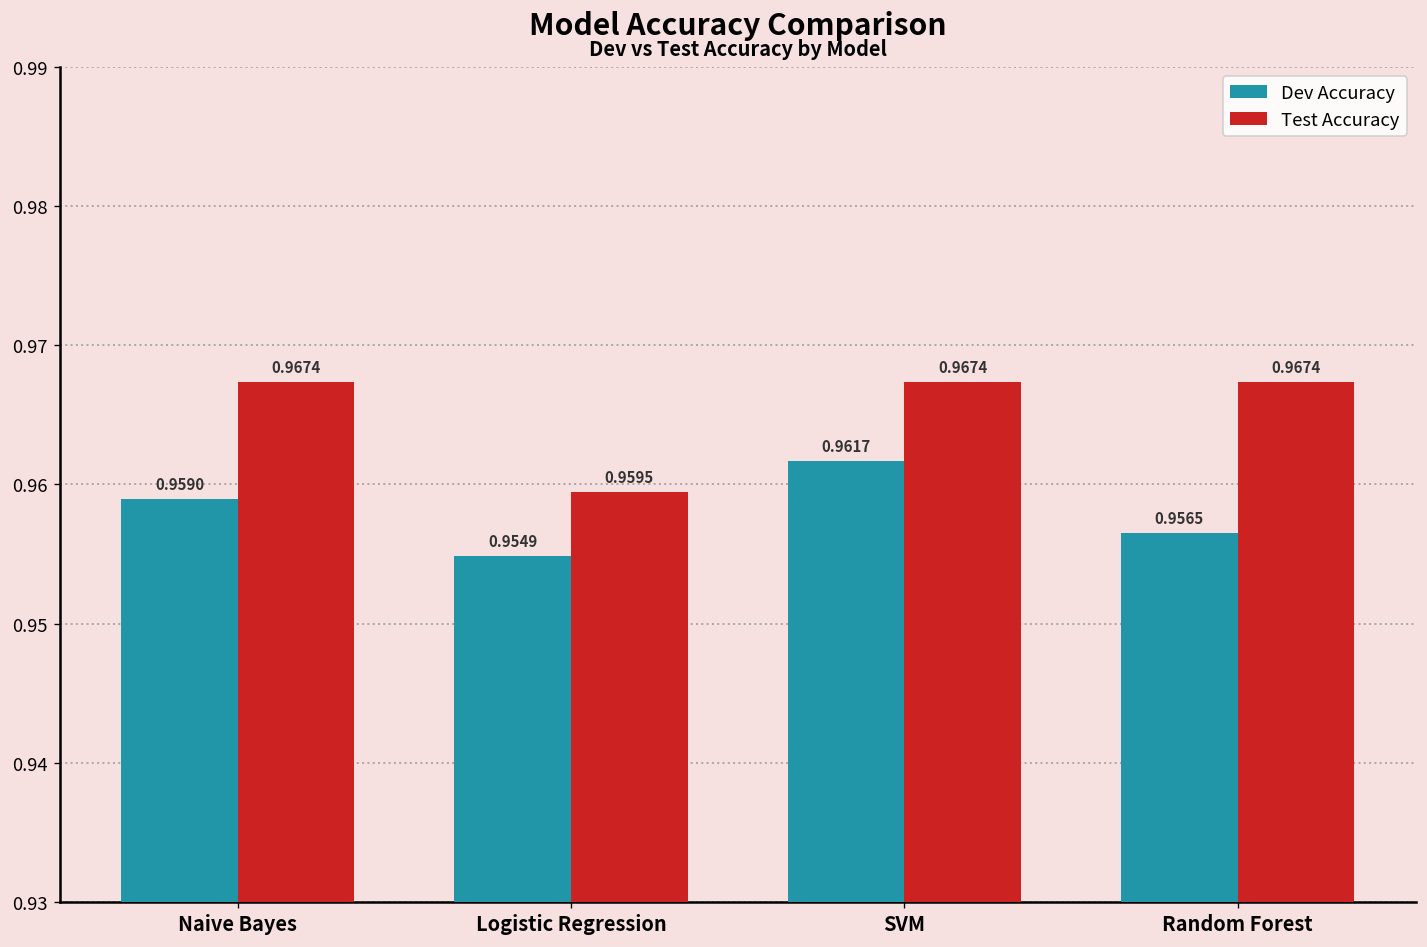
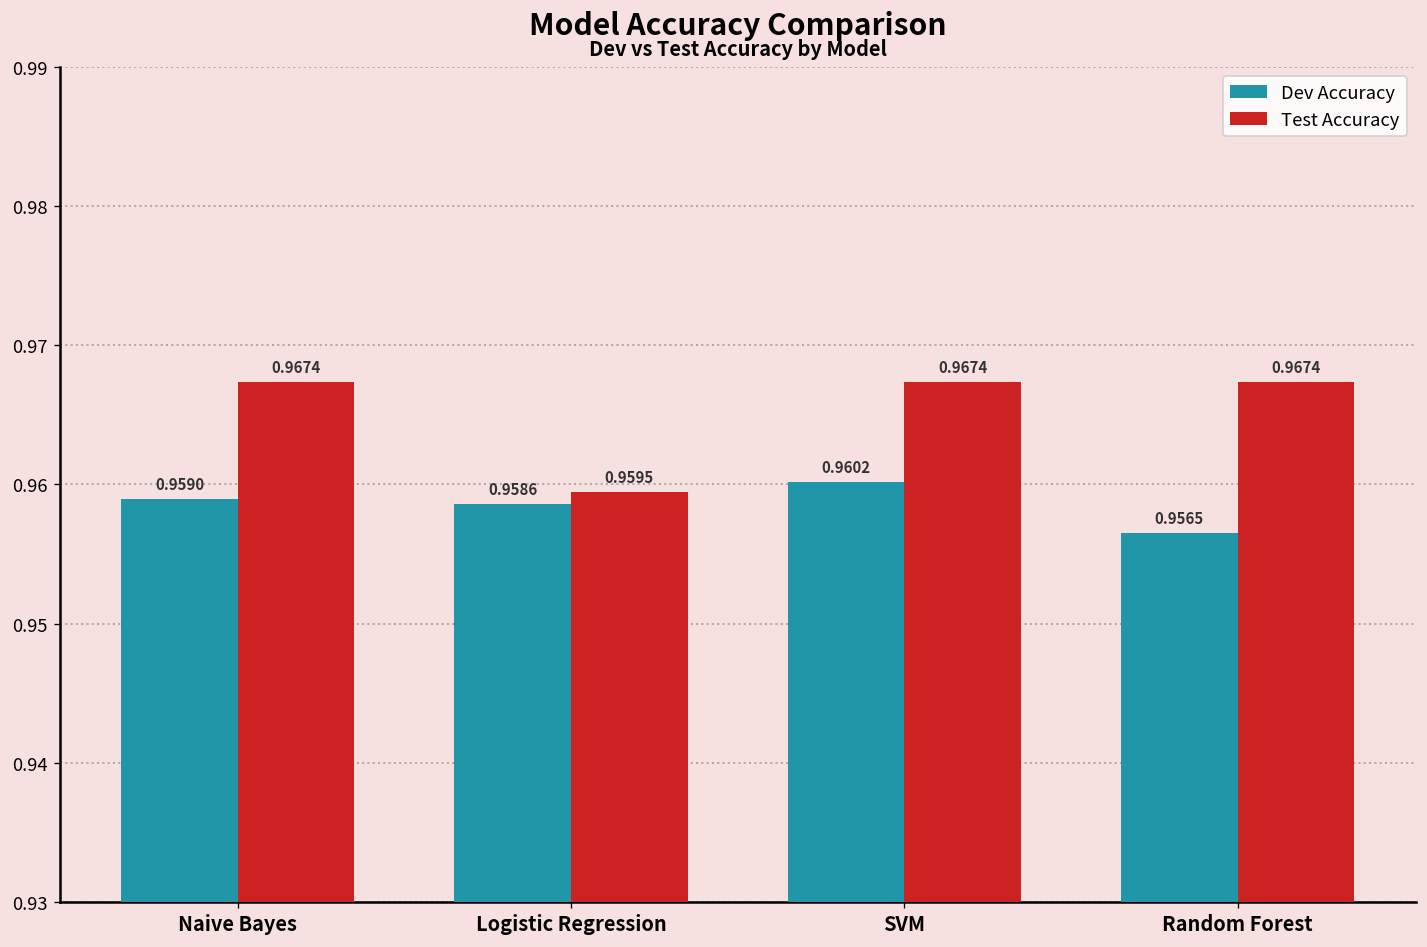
Dev Accuracy, Logistic Regression: 0.9549 -> 0.9586
Dev Accuracy, SVM: 0.9617 -> 0.9602
